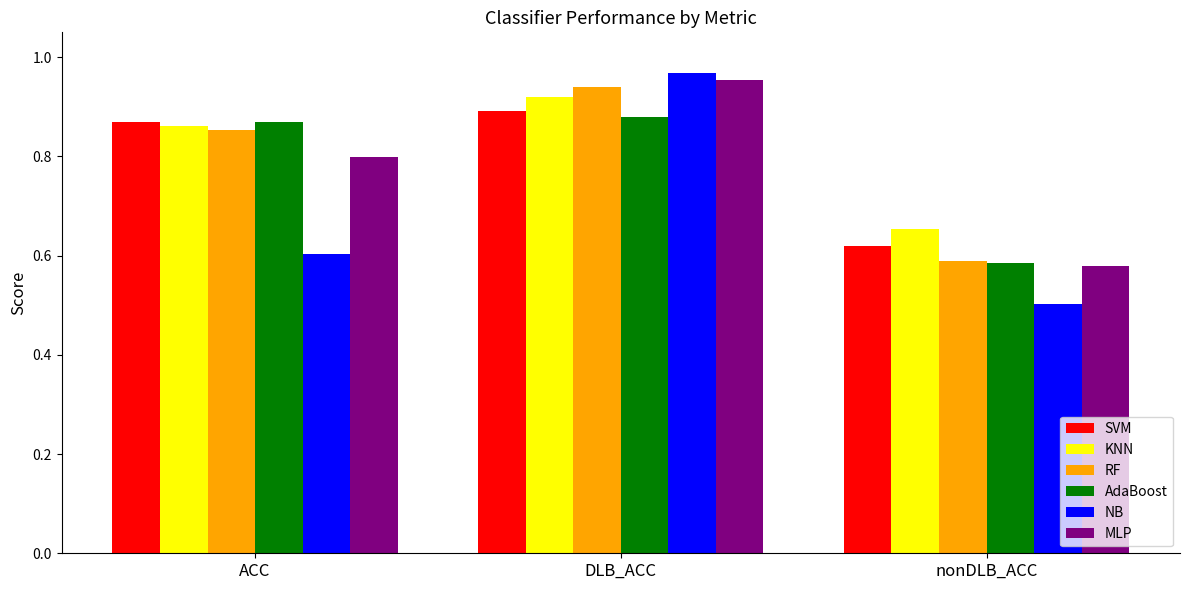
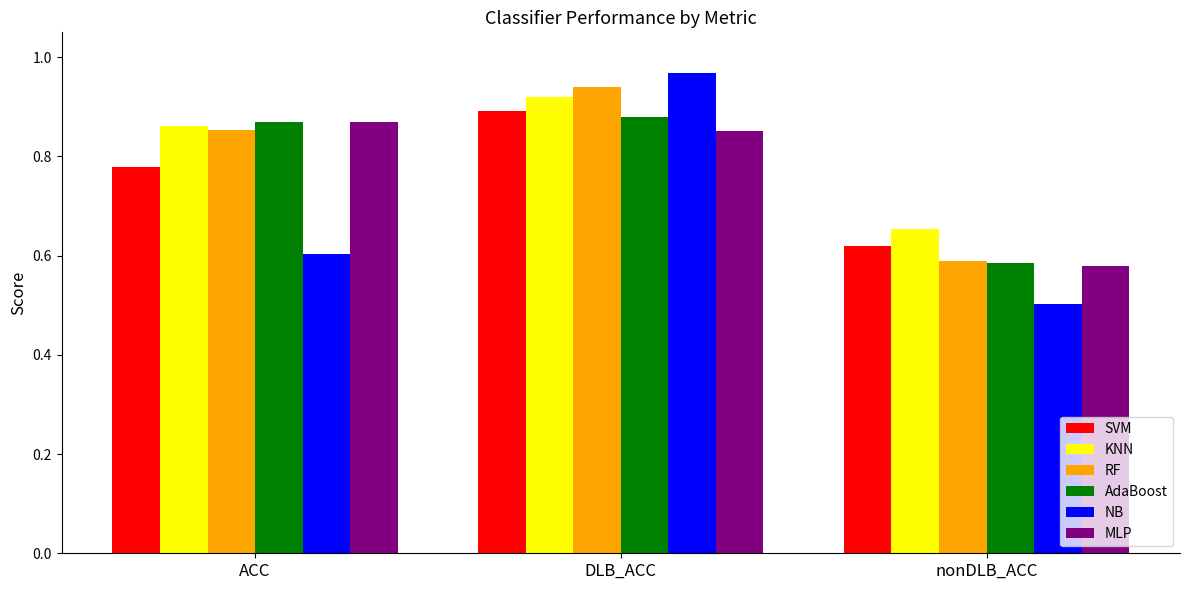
SVM, ACC: 0.87 -> 0.78
MLP, ACC: 0.80 -> 0.87
MLP, DLB_ACC: 0.95 -> 0.85
